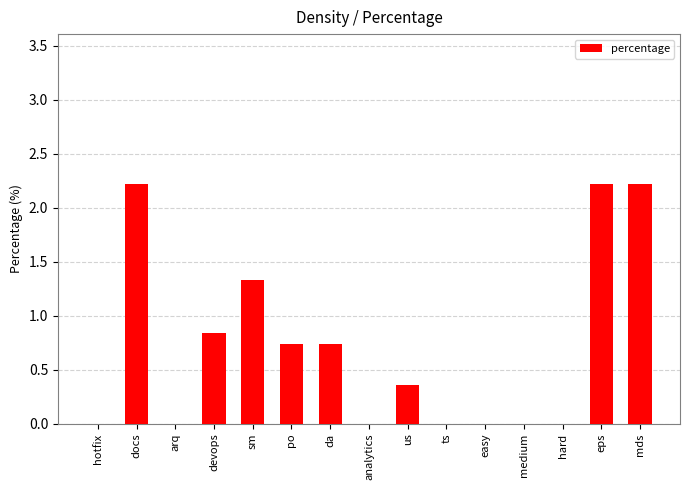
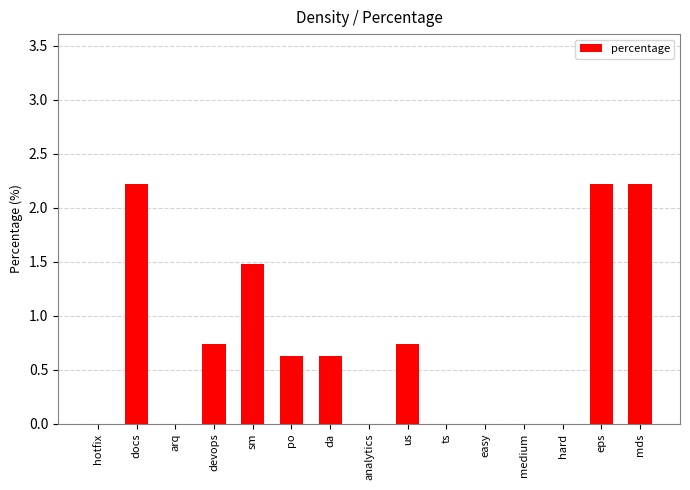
devops: 0.84 -> 0.74
sm: 1.33 -> 1.48
po: 0.74 -> 0.63
da: 0.74 -> 0.63
us: 0.36 -> 0.74
